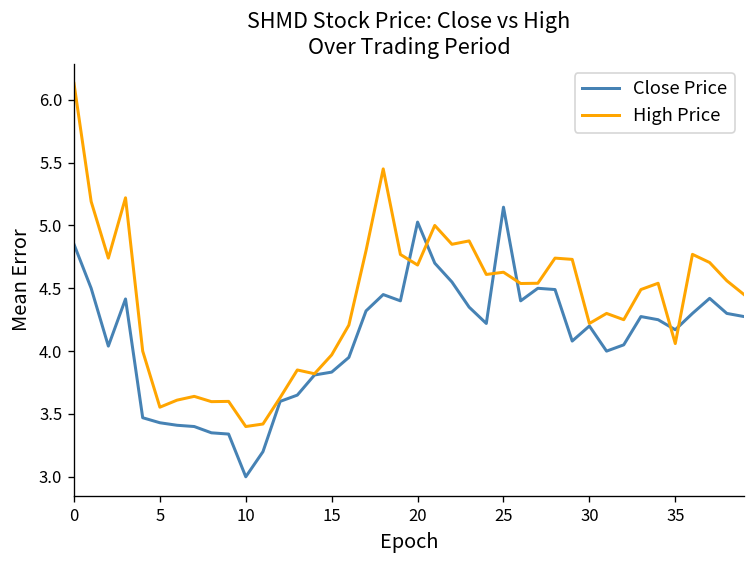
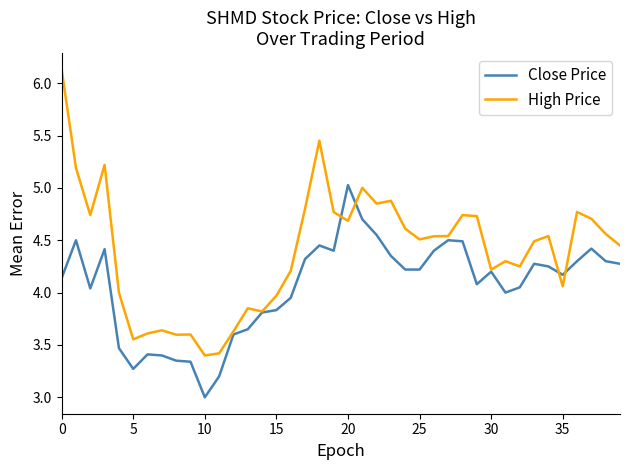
Close Price, 0: 4.85 -> 4.14
Close Price, 5: 3.43 -> 3.27
Close Price, 25: 5.15 -> 4.22
High Price, 25: 4.63 -> 4.51
